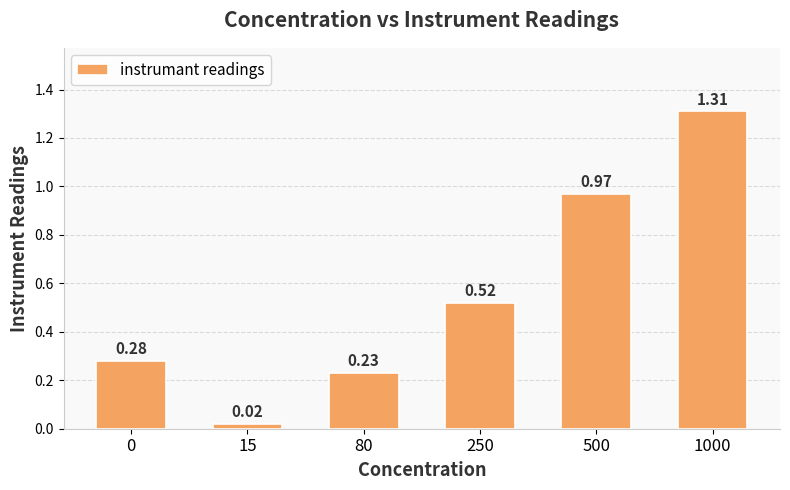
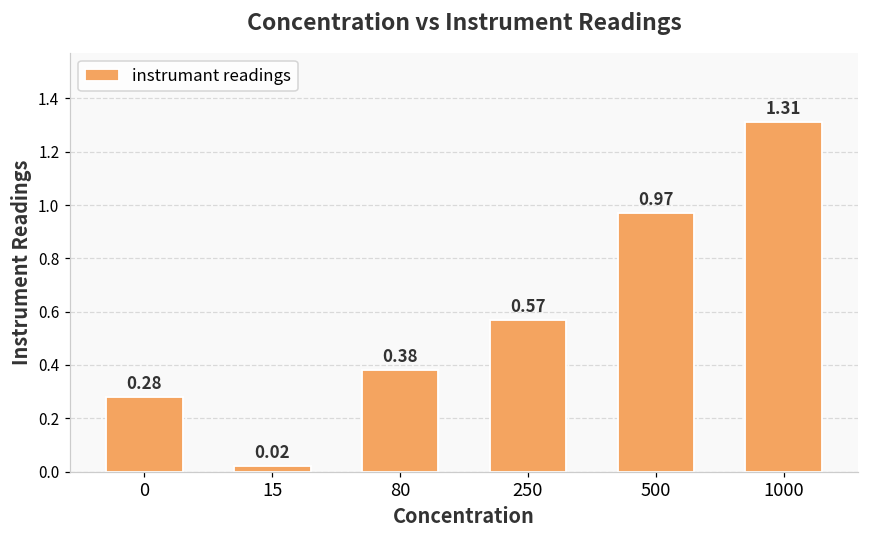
80: 0.23 -> 0.38
250: 0.52 -> 0.57
